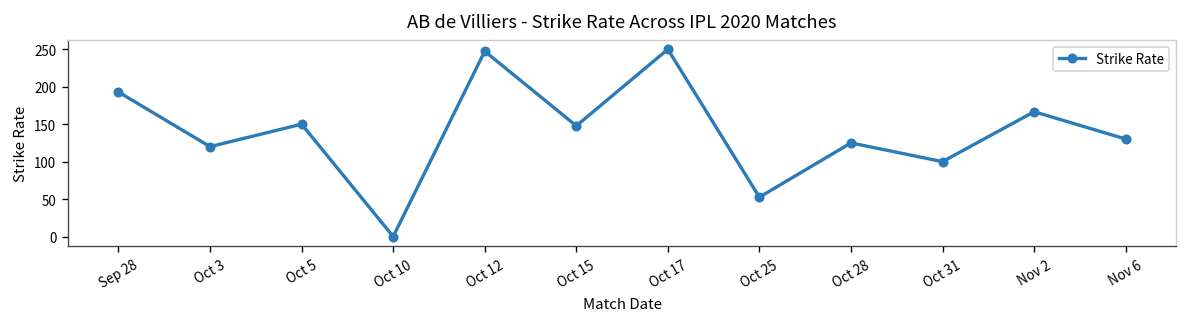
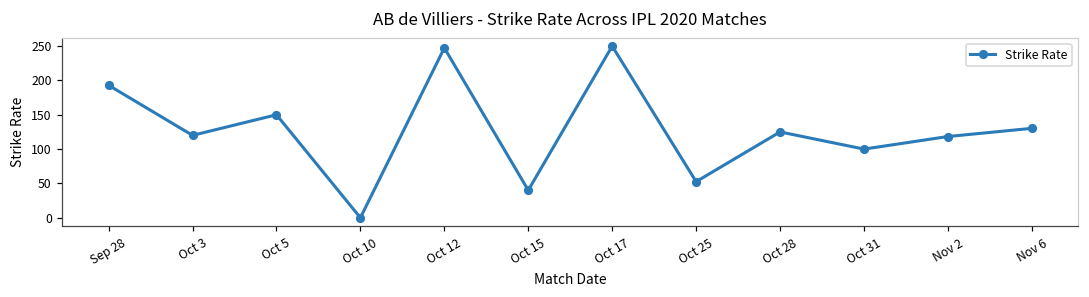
Oct 15: 150 -> 40
Nov 2: 170 -> 120
